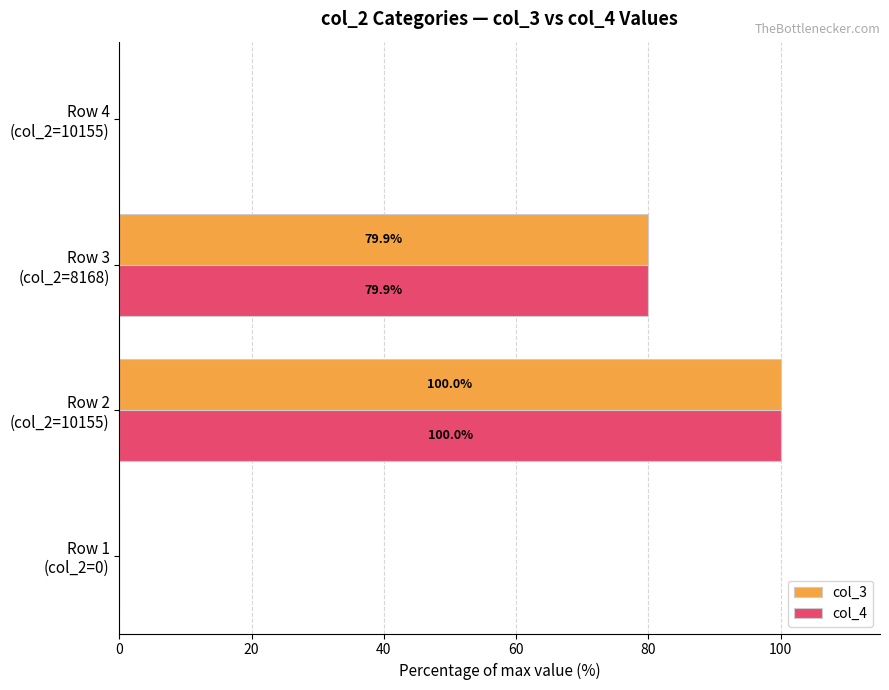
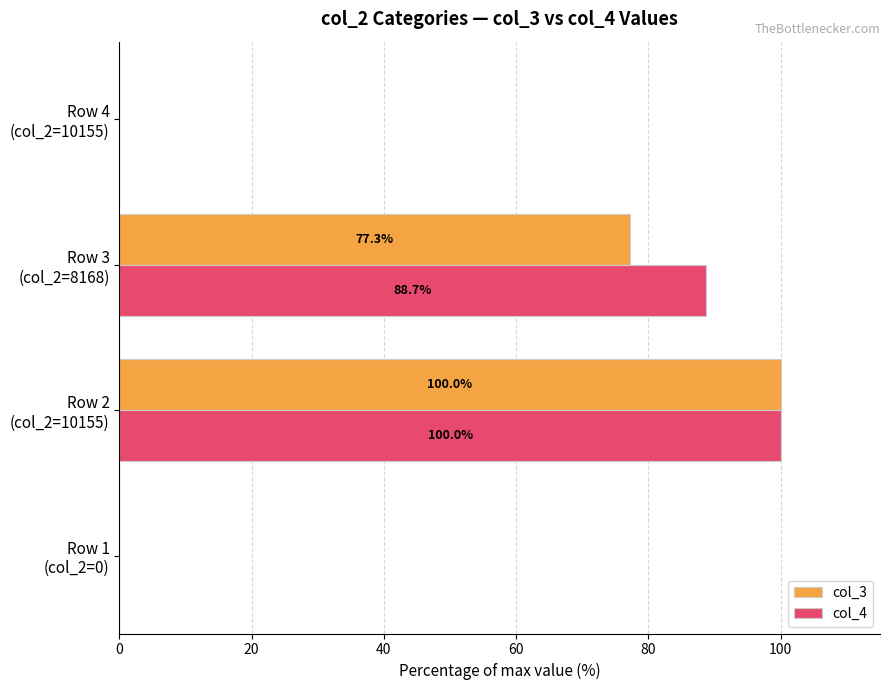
col_3, Row 3 (col_2=8168): 79.9% -> 77.3%
col_4, Row 3 (col_2=8168): 79.9% -> 88.7%
